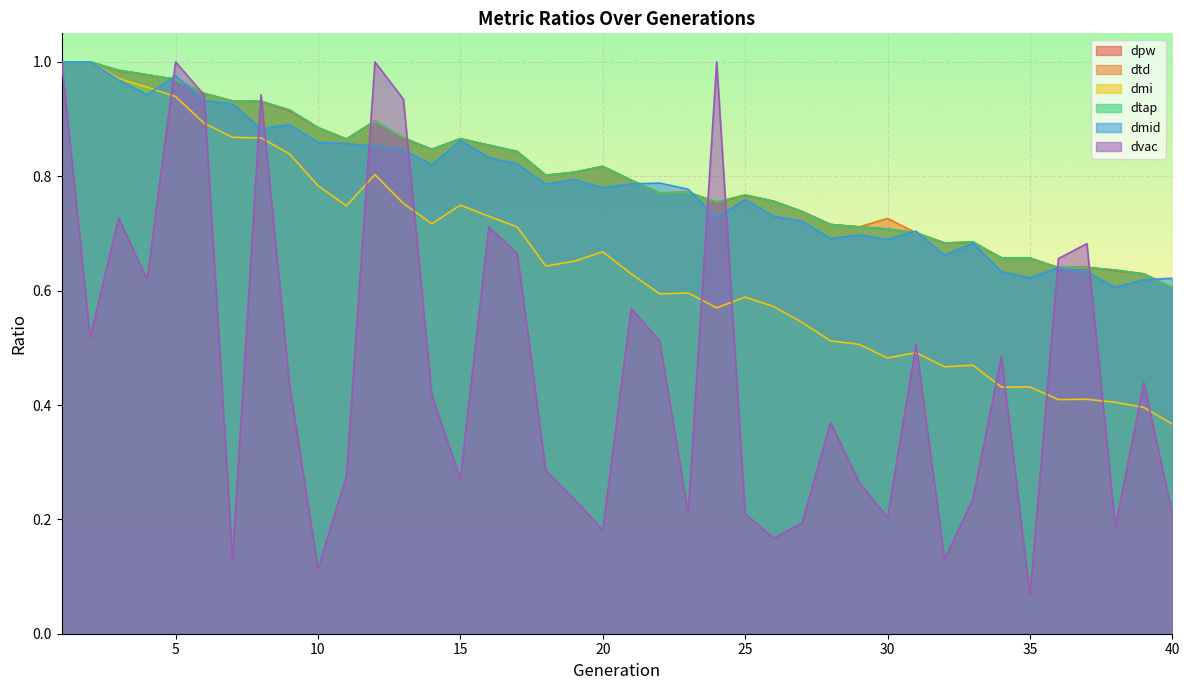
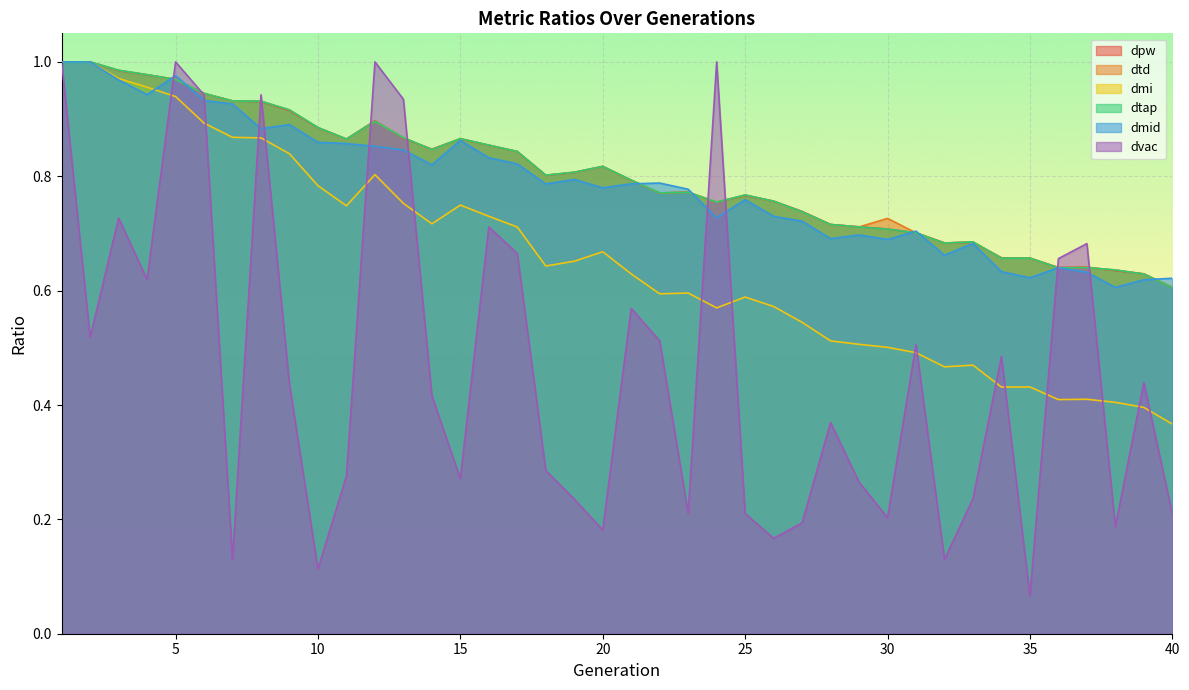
dmi, 30: 0.48 -> 0.50
